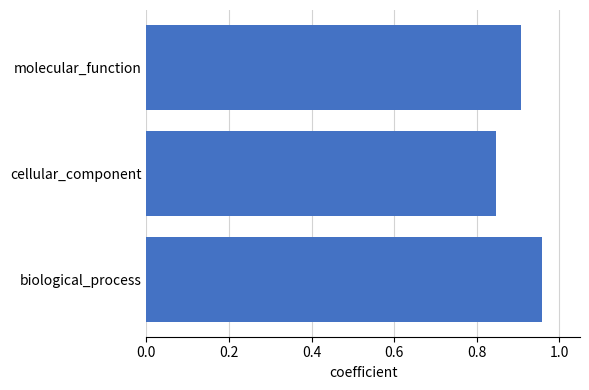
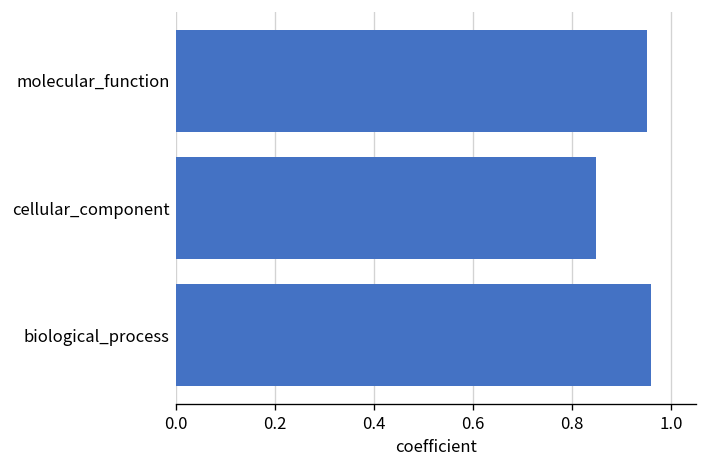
molecular_function: 0.91 -> 0.95
